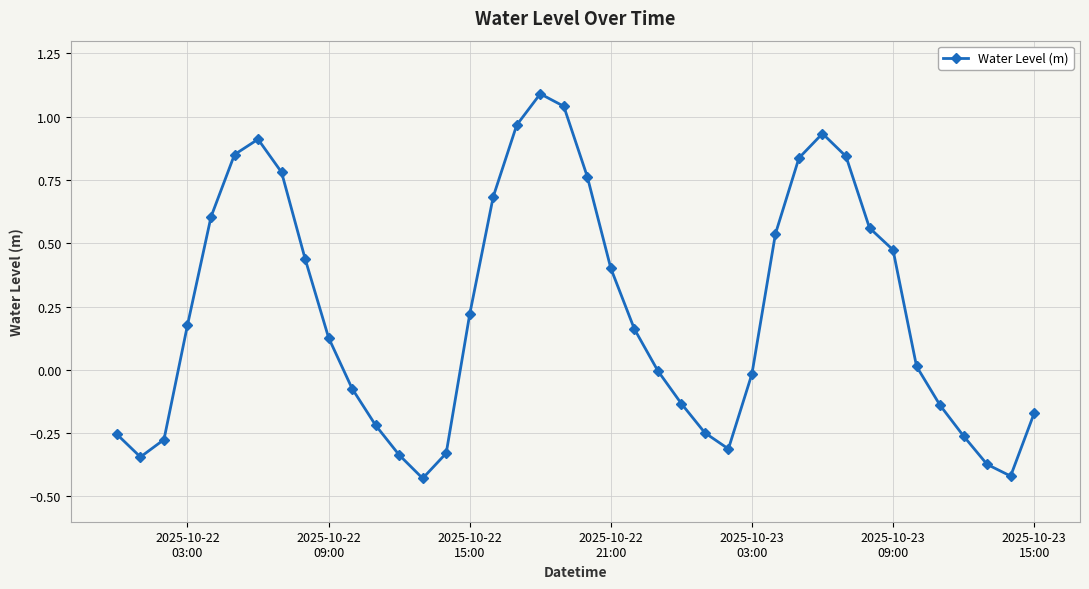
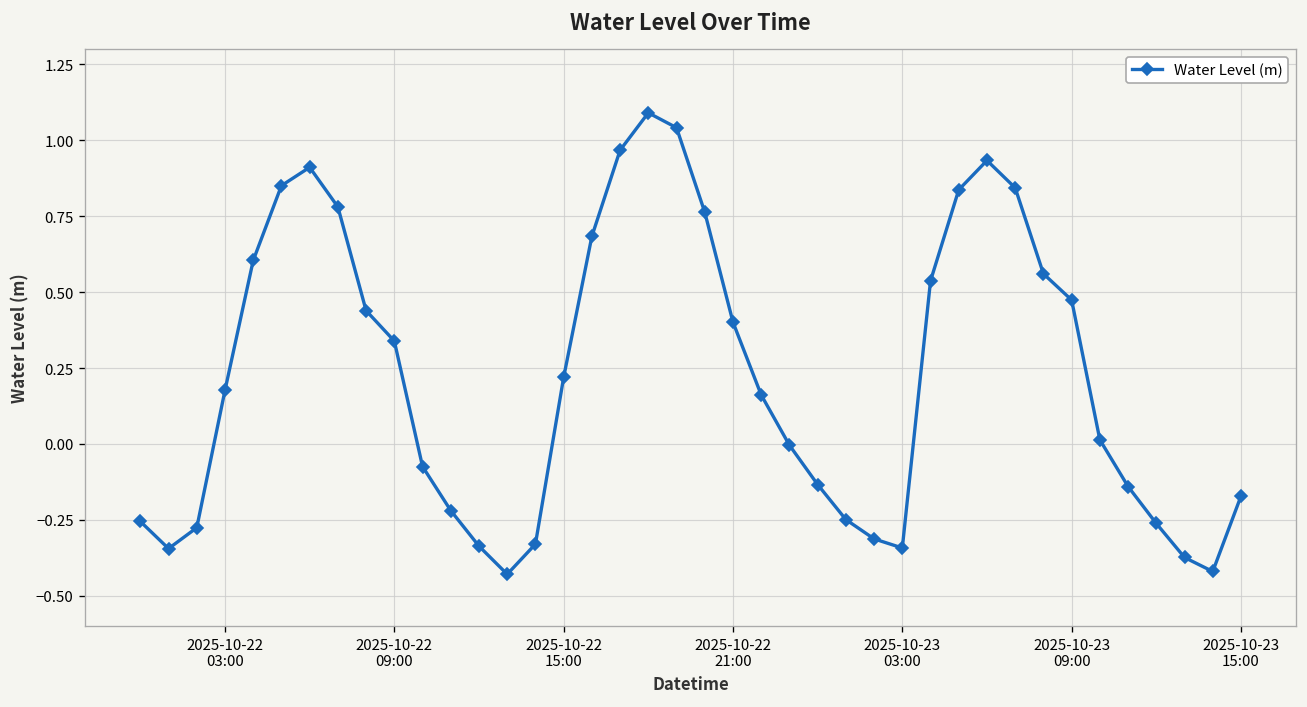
2025-10-22 09:00: 0.13 -> 0.34
2025-10-23 03:00: -0.02 -> -0.34
